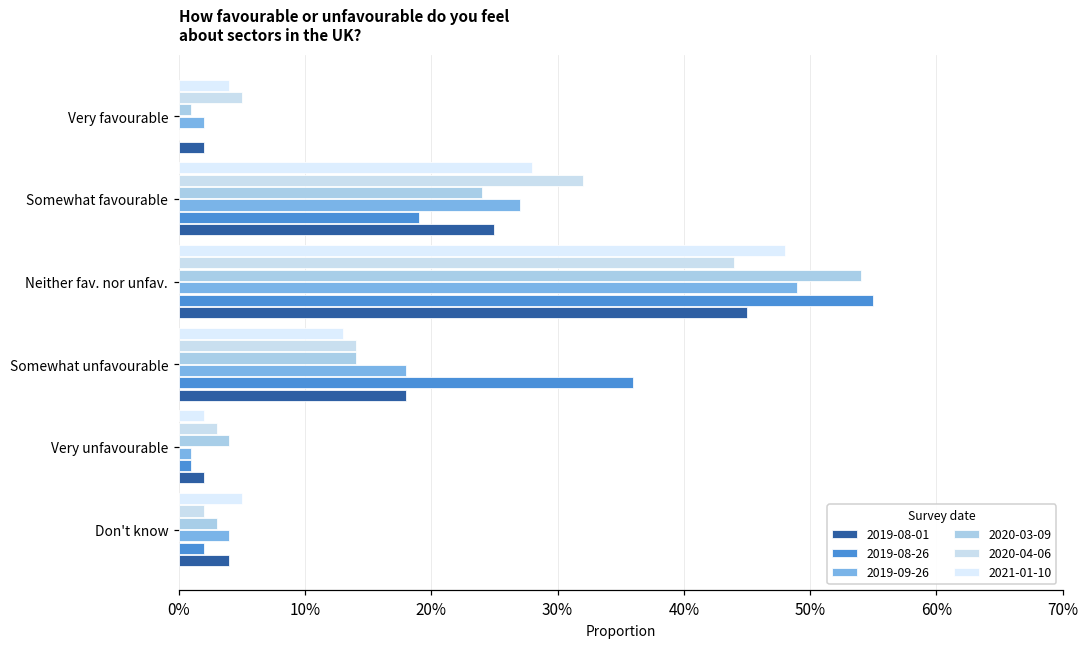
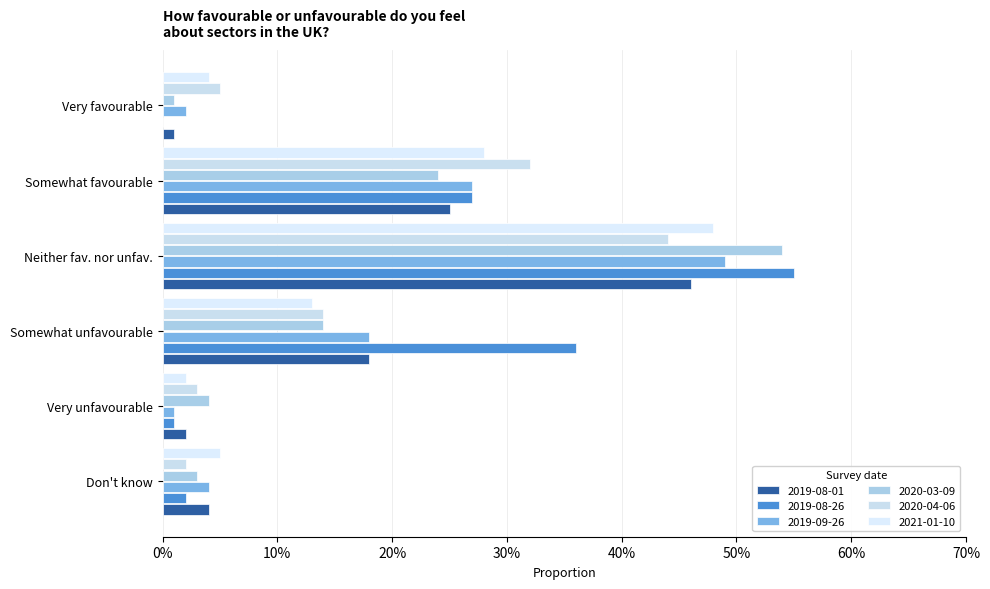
2019-08-01, Very favourable: 2.0% -> 1.0%
2019-08-26, Somewhat favourable: 19.0% -> 27.0%
2019-08-01, Neither fav. nor unfav.: 45.0% -> 46.0%
